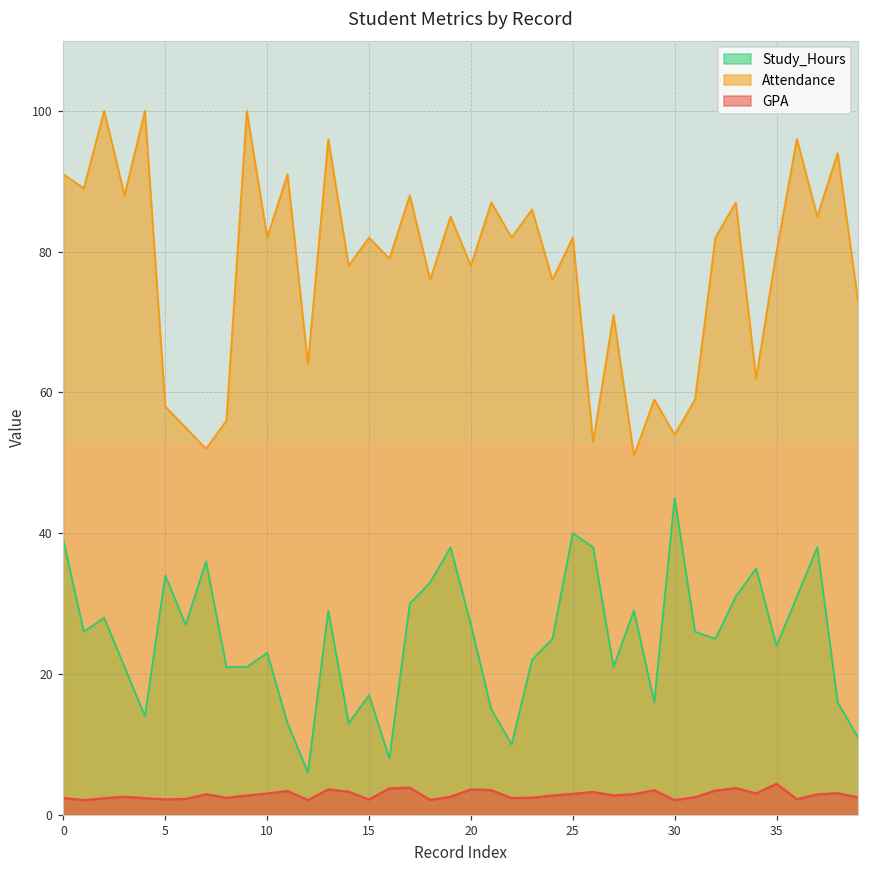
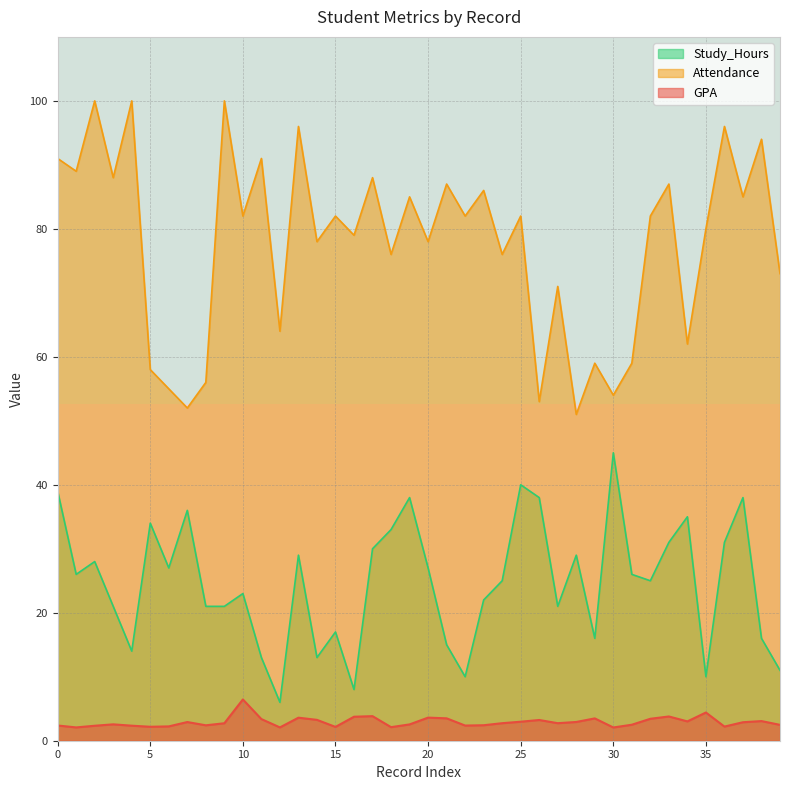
GPA, 10: 3 -> 6
Study_Hours, 35: 24 -> 10
